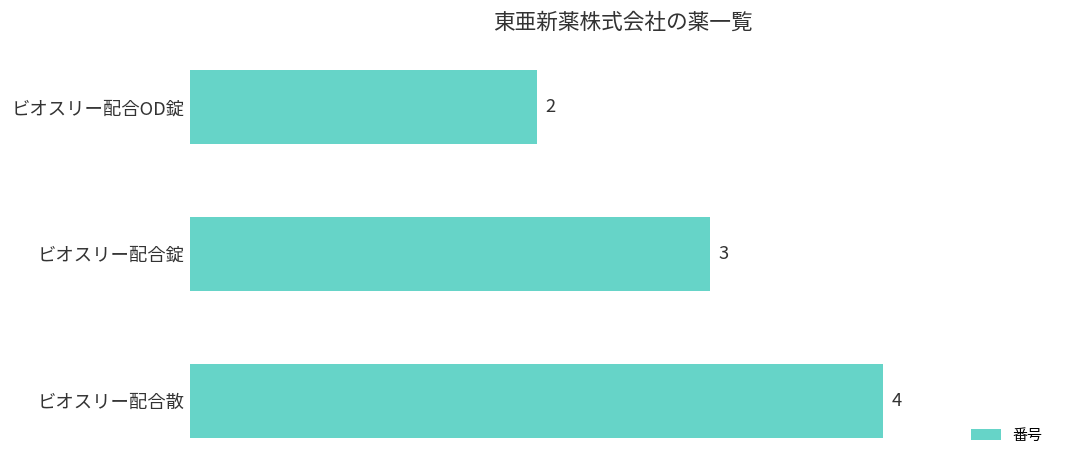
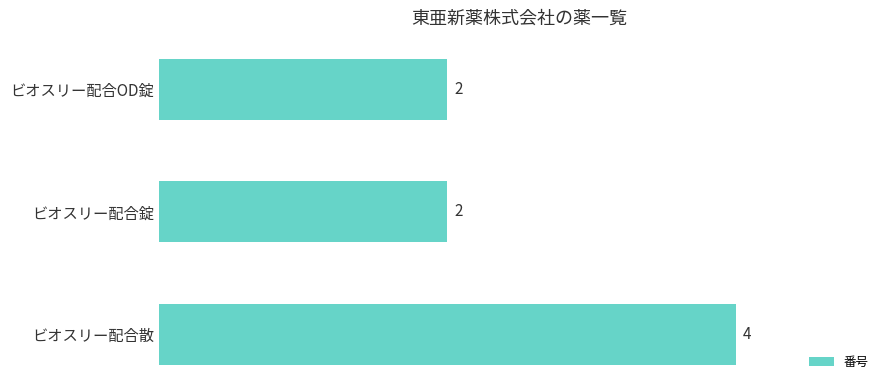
ビオスリー配合錠: 3 -> 2
